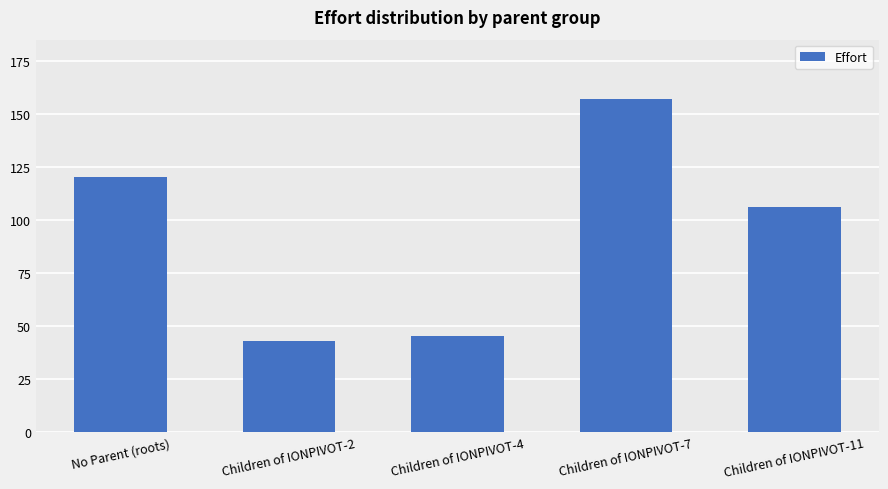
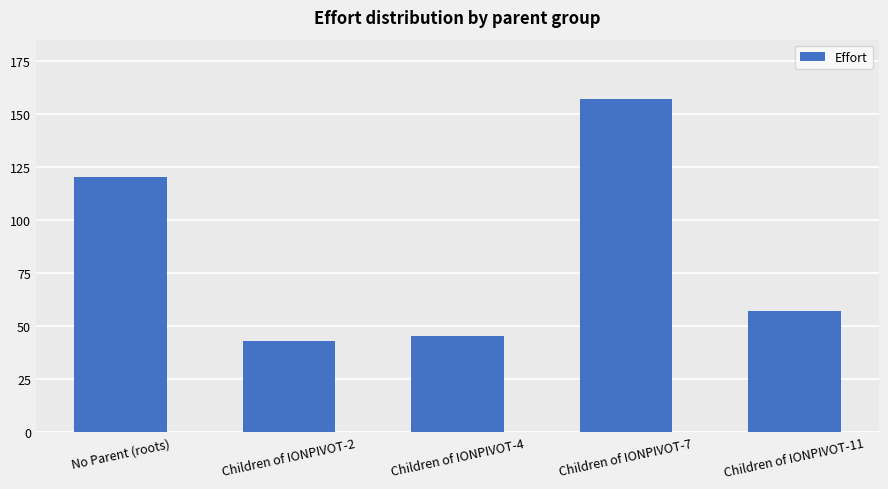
Children of IONPIVOT-11: 106 -> 57
